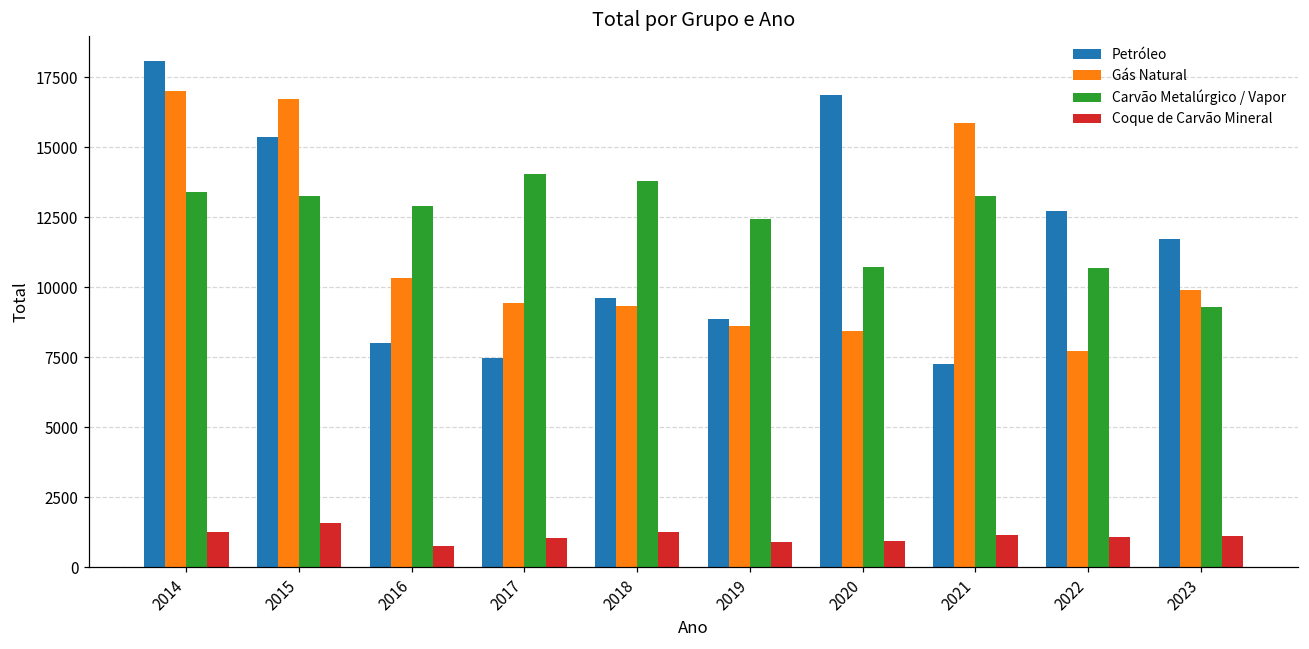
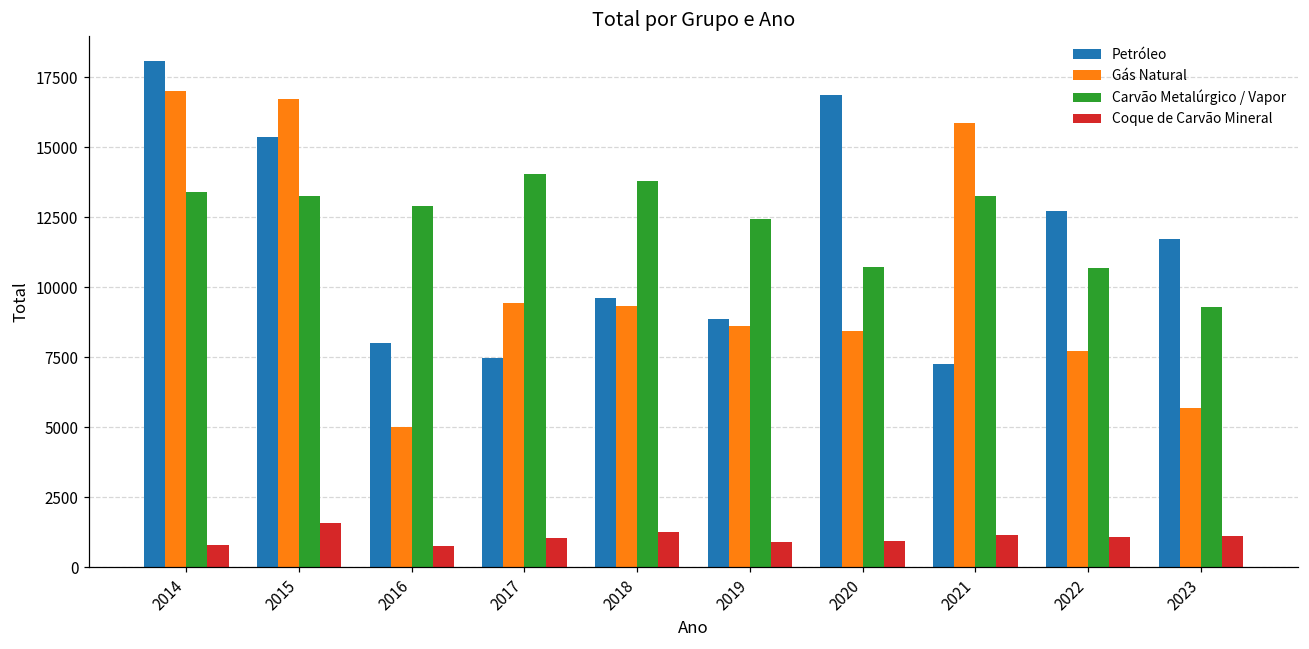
Coque de Carvão Mineral, 2014: 1300 -> 800
Gás Natural, 2016: 10300 -> 5000
Gás Natural, 2023: 9900 -> 5700
